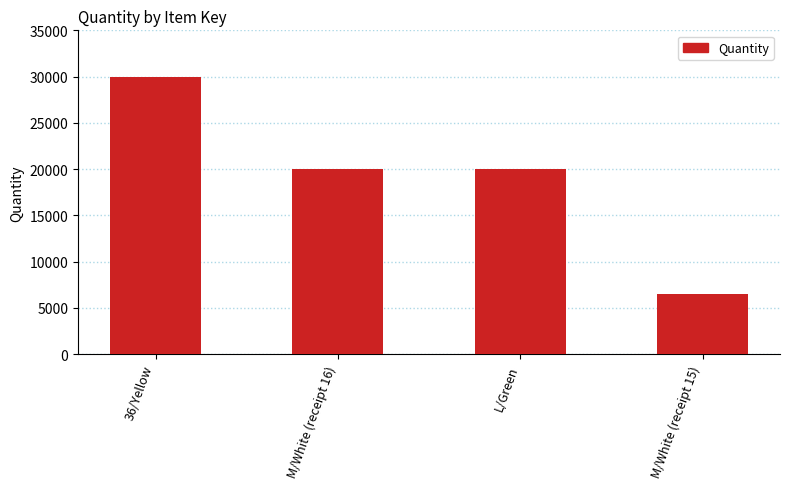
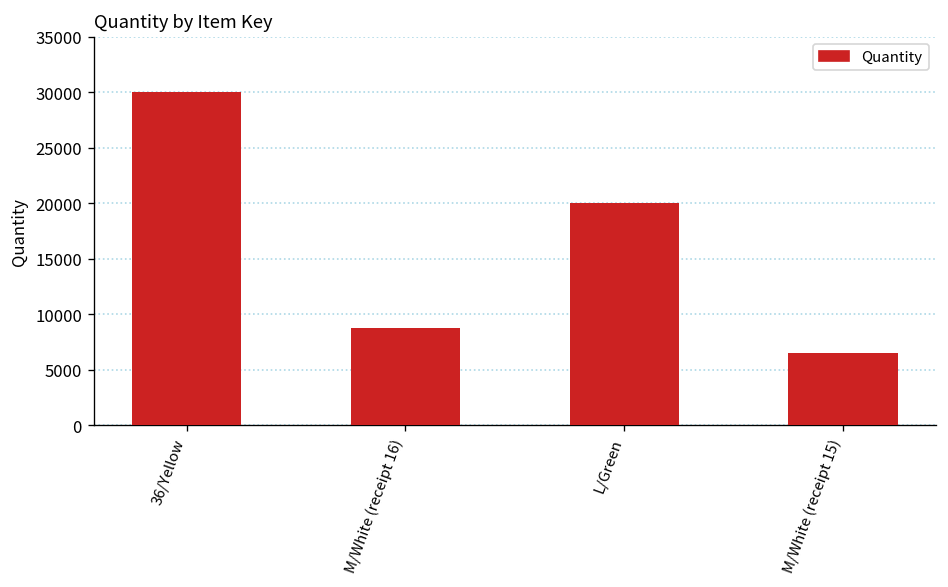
M/White (receipt 16): 20000 -> 9000
